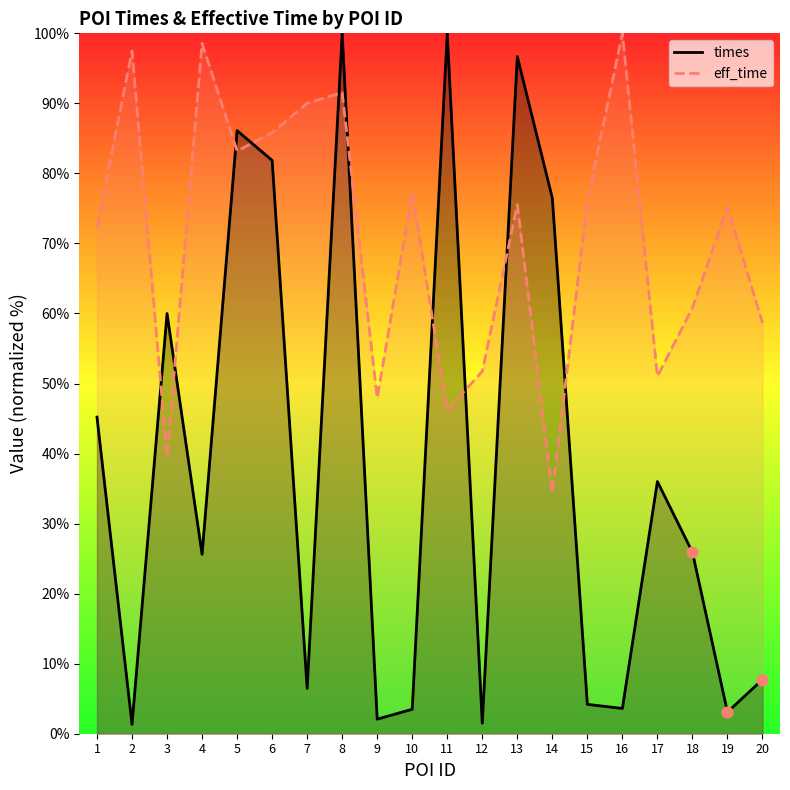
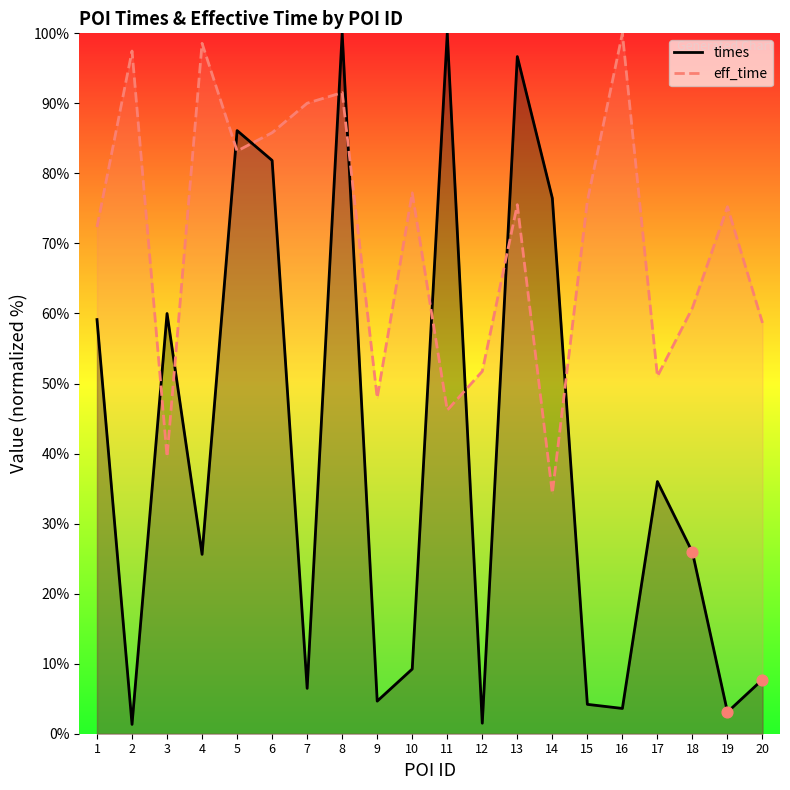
times, 1: 45% -> 59%
times, 9: 2% -> 5%
times, 10: 3% -> 9%
